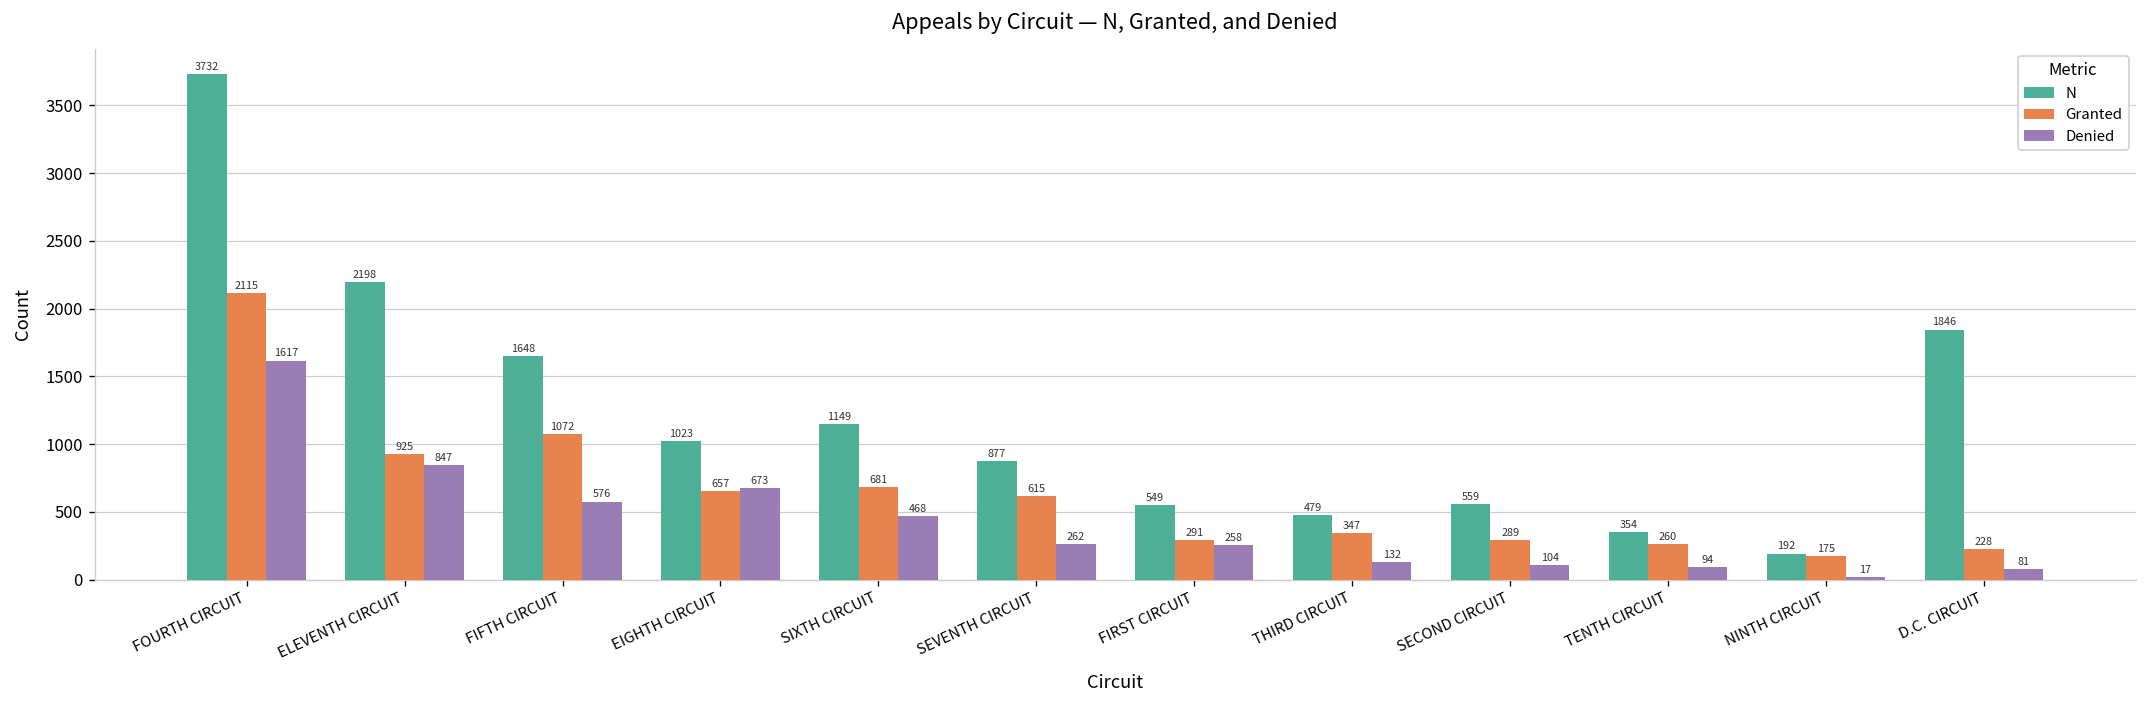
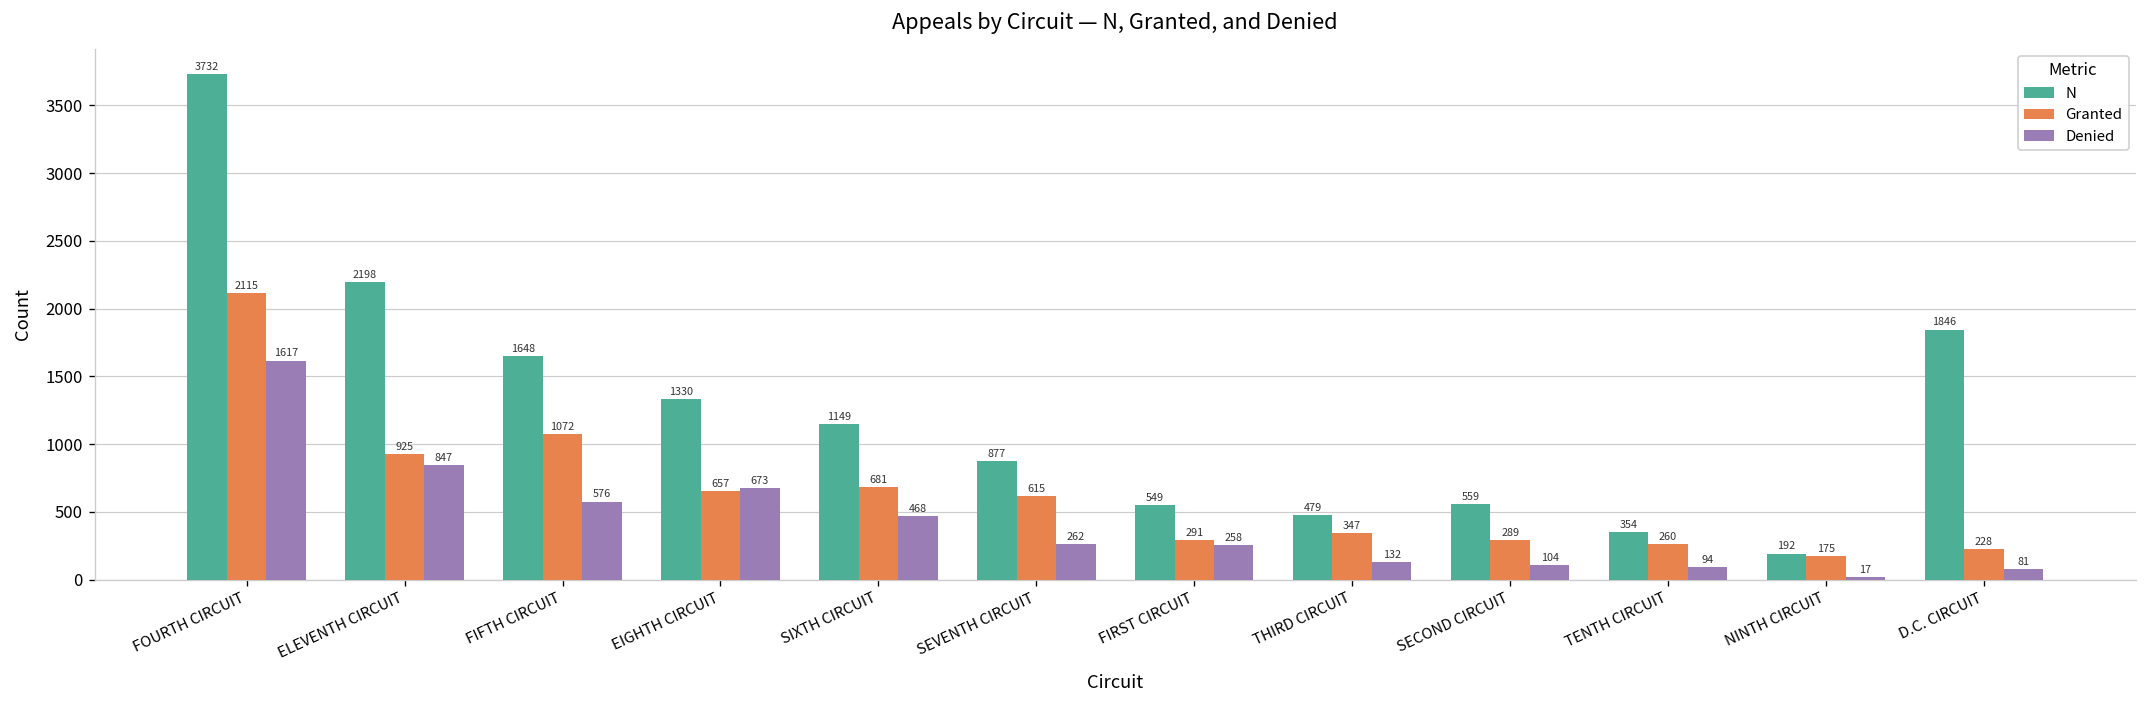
N, EIGHTH CIRCUIT: 1023 -> 1330
